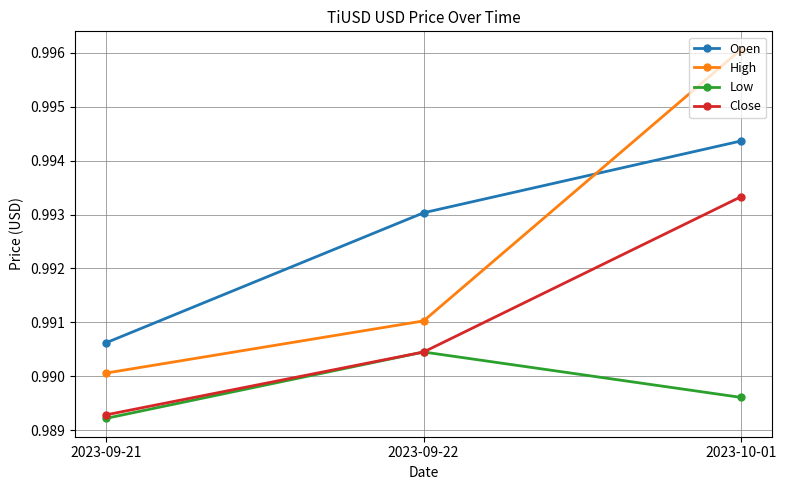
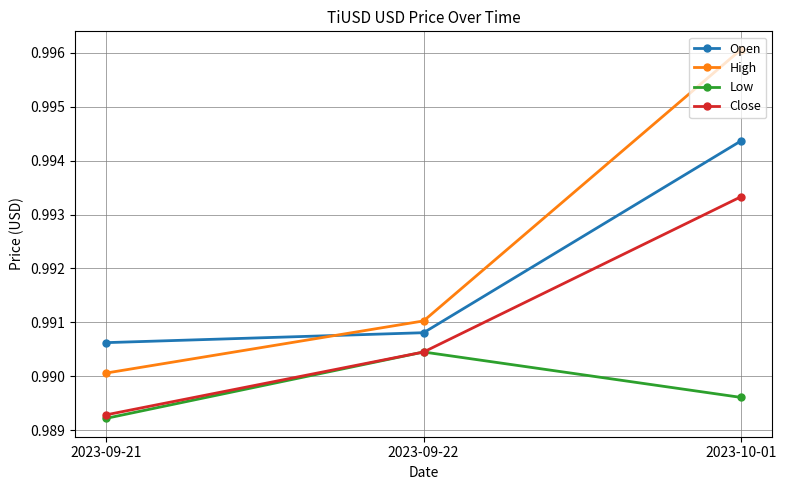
Open, 2023-09-22: 0.9930 -> 0.9908
